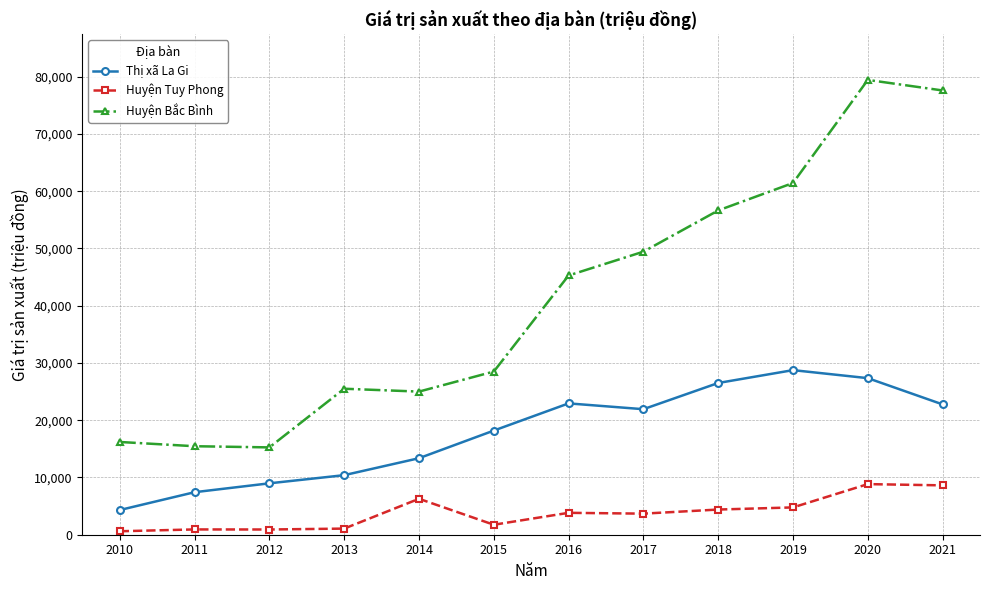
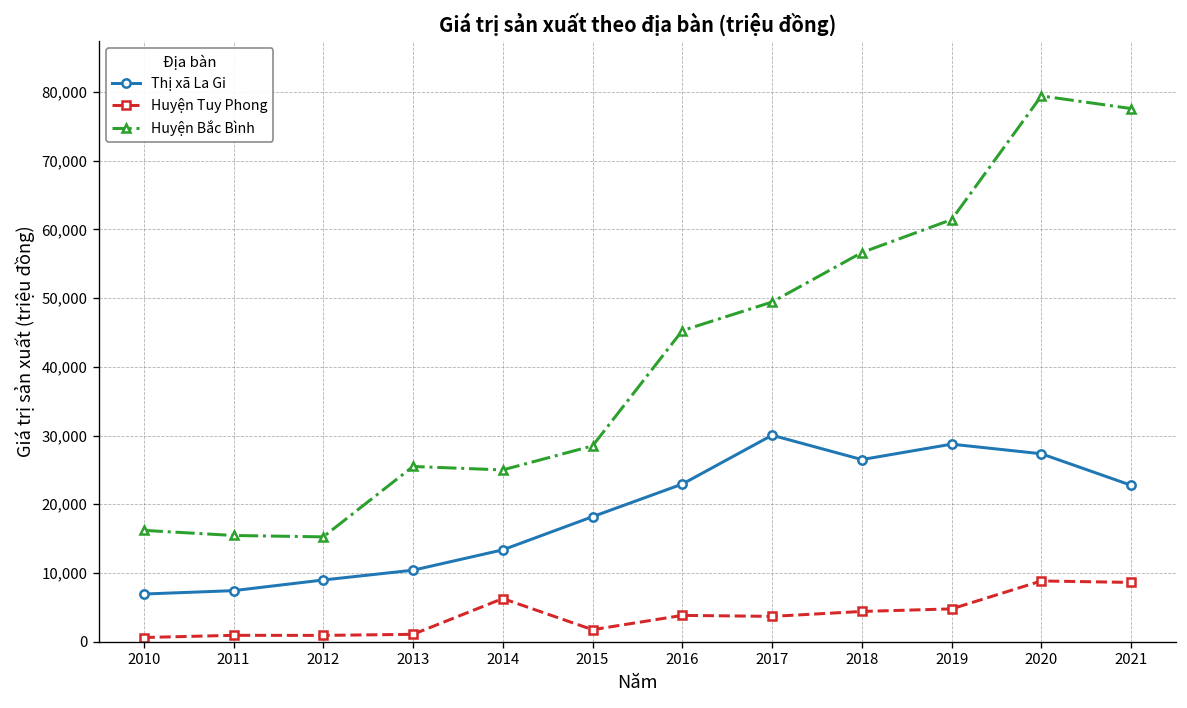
Thị xã La Gi, 2010: 4,000 -> 7,000
Thị xã La Gi, 2017: 22,000 -> 30,000
